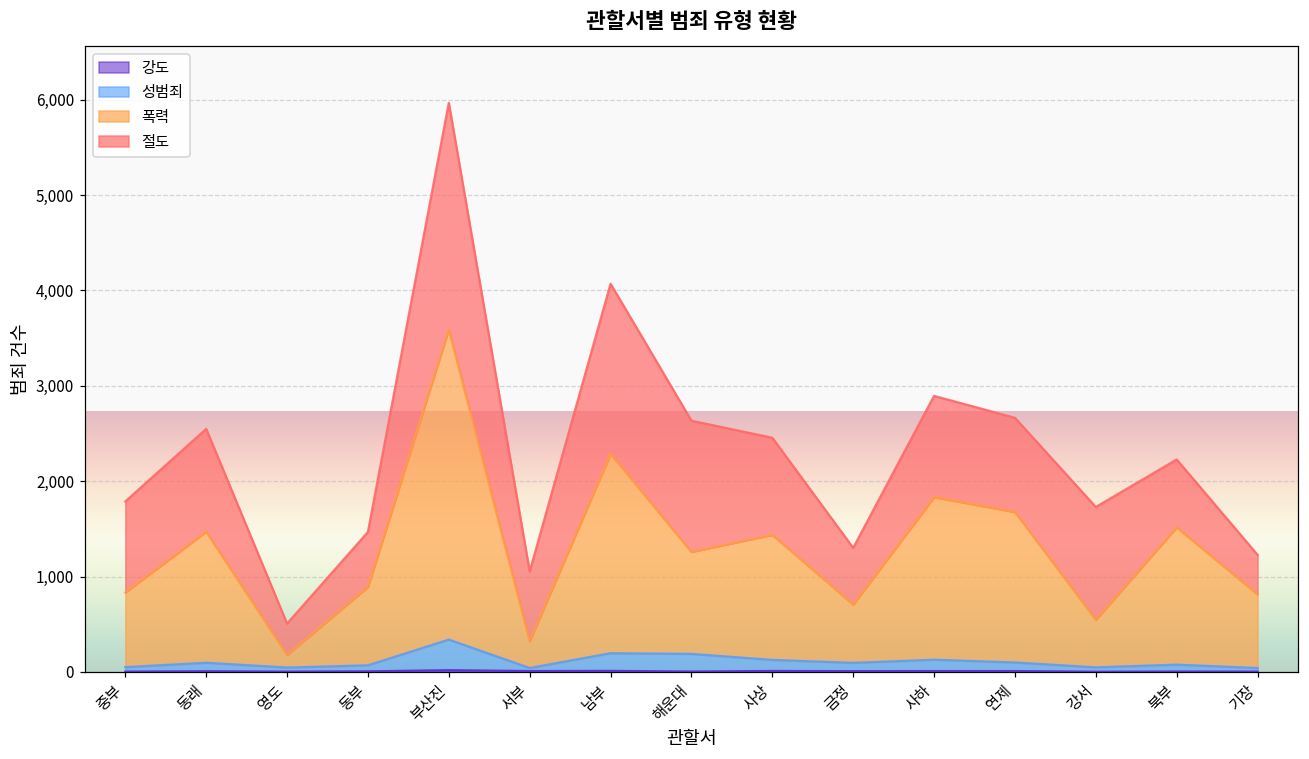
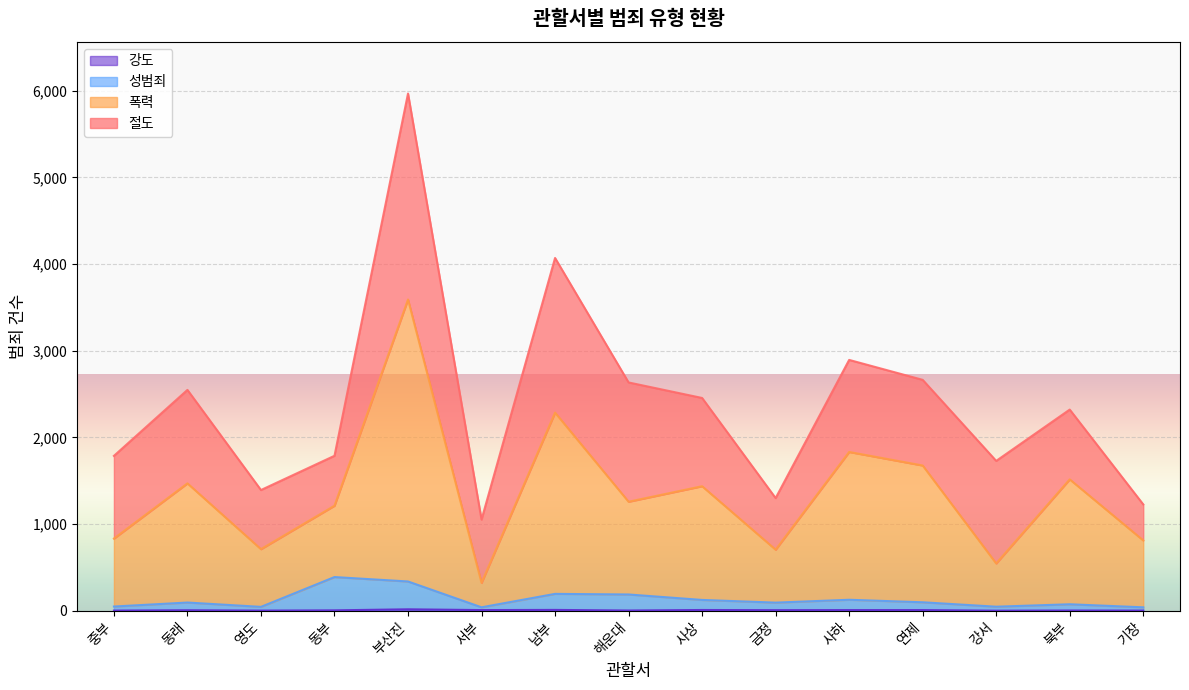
폭력, 영도: 100 -> 700
절도, 영도: 300 -> 700
성범죄, 동부: 100 -> 400
절도, 북부: 700 -> 800
